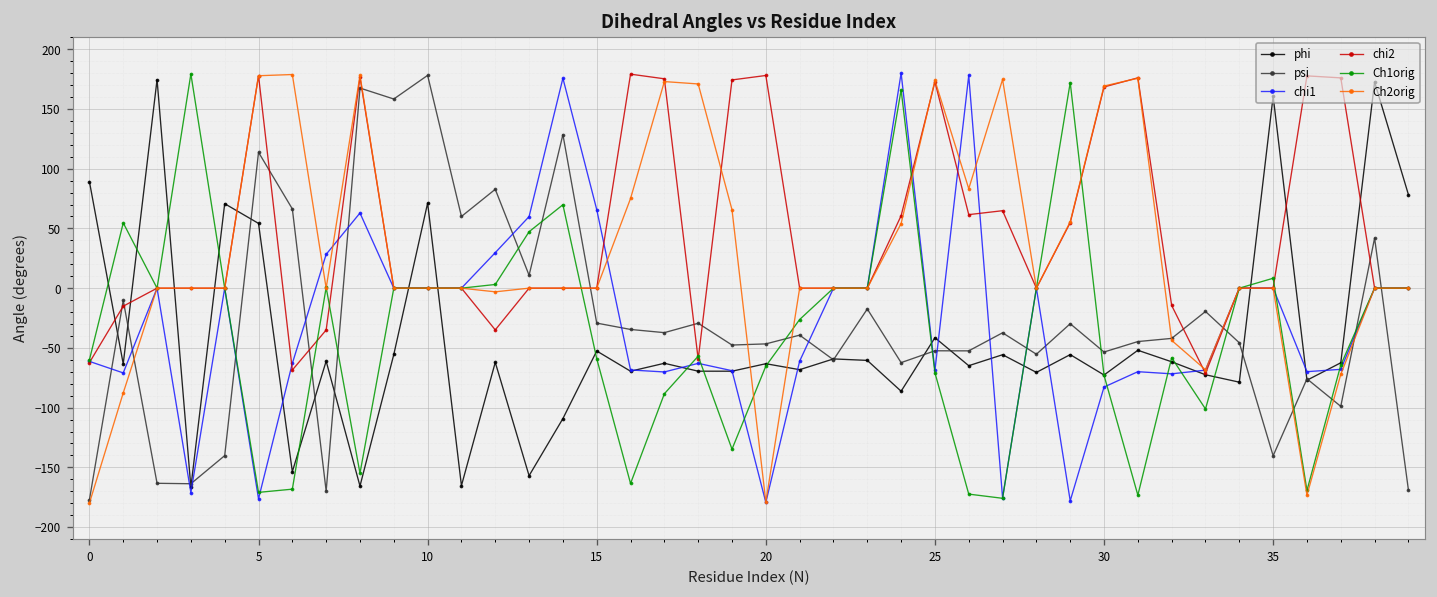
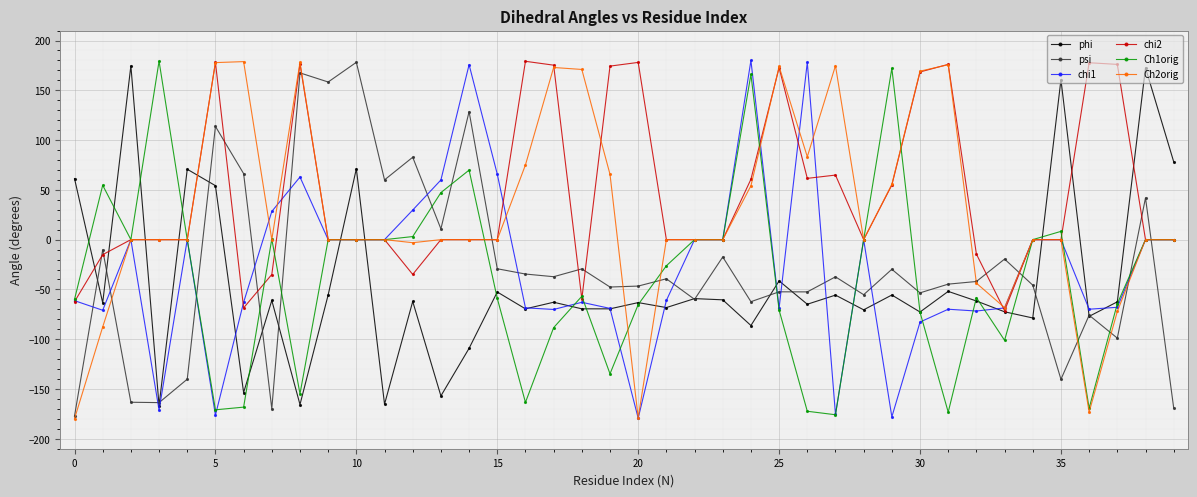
phi, 0: 90 -> 60
